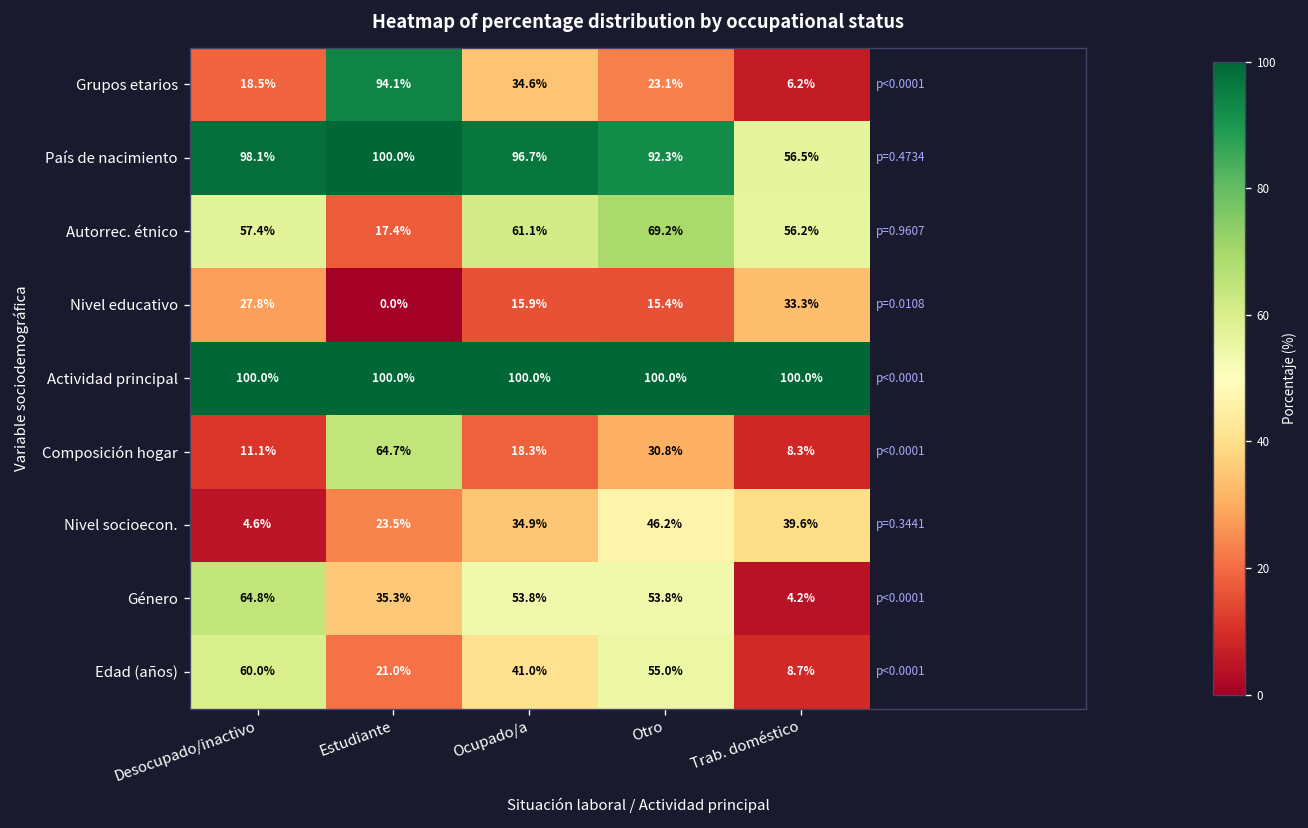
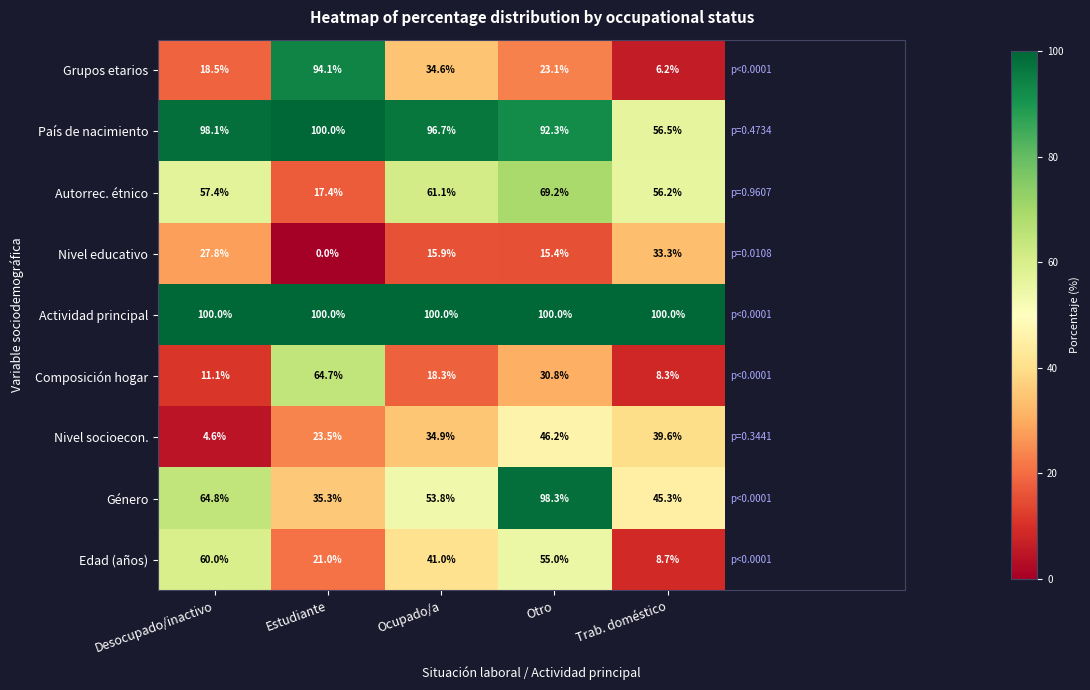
Género, Otro: 53.8% -> 98.3%
Género, Trab. doméstico: 4.2% -> 45.3%
